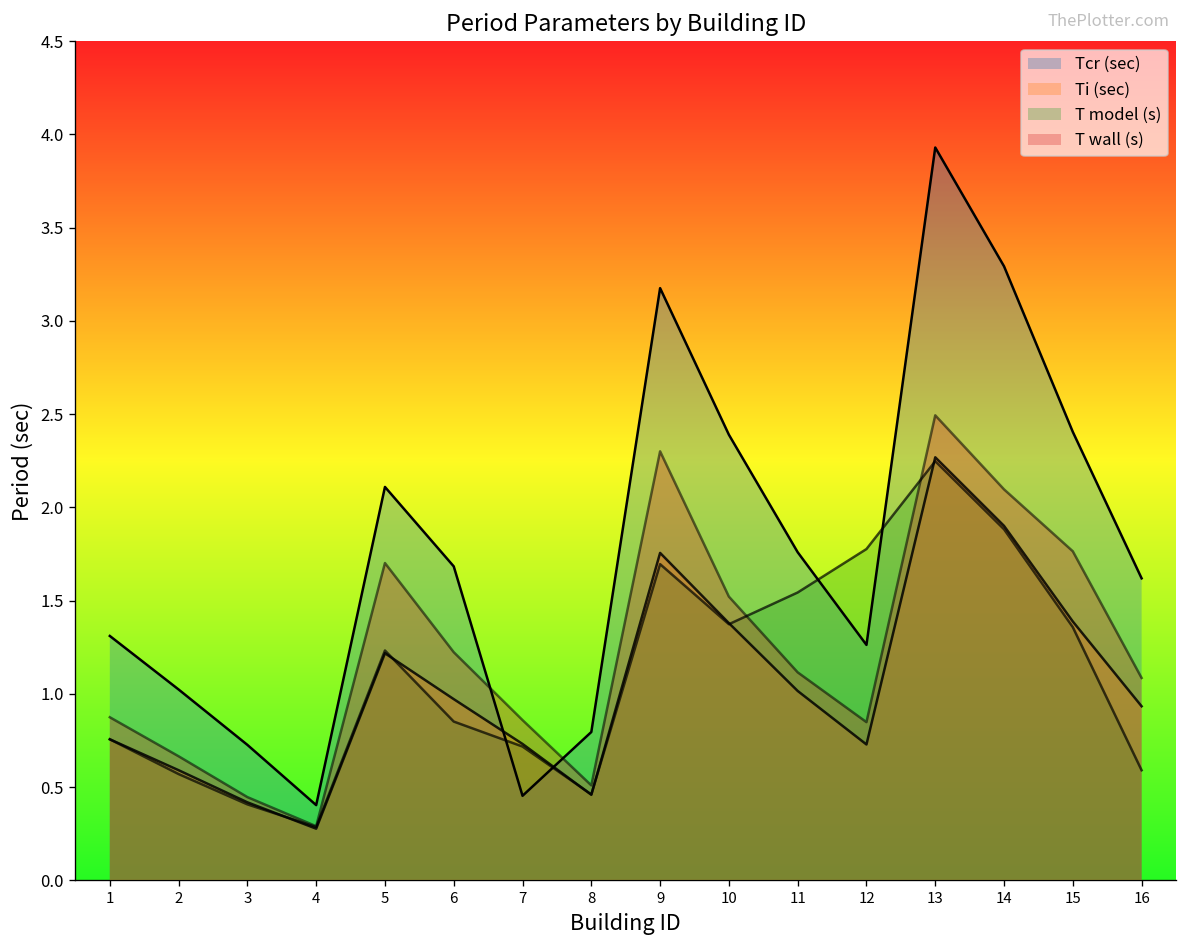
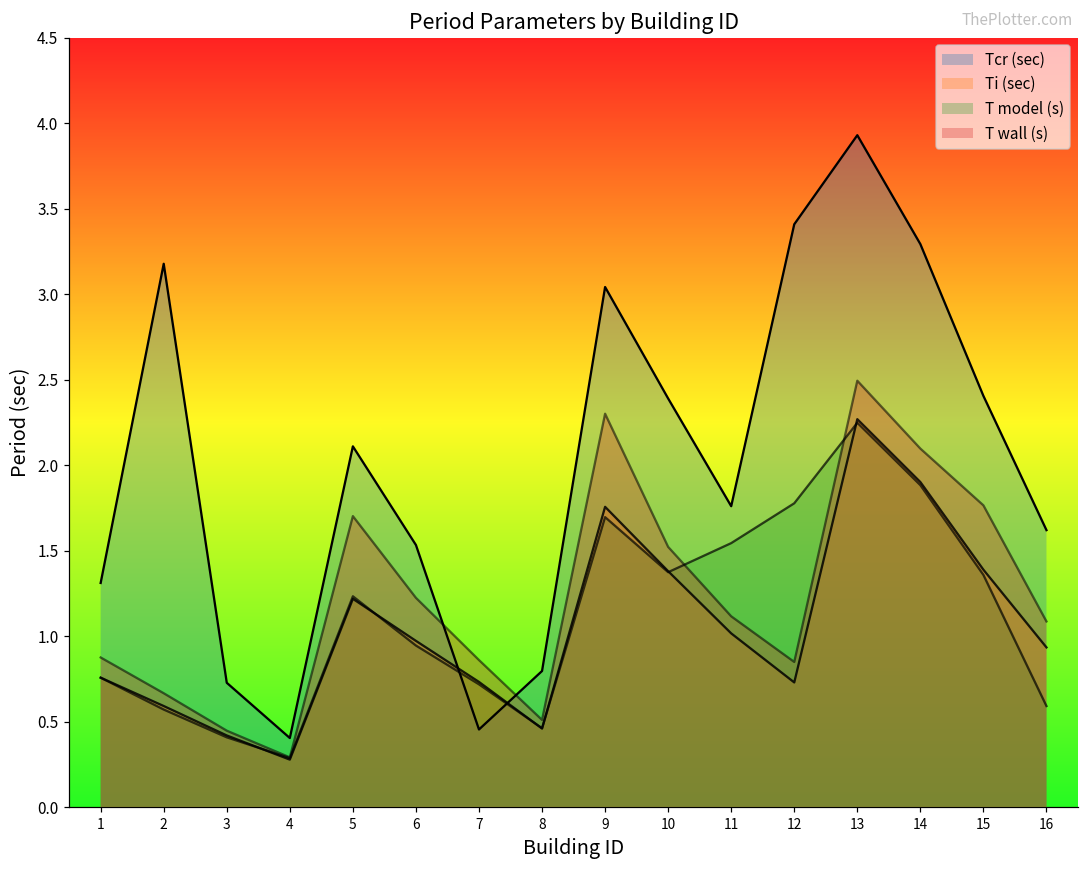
Tcr (sec), 2: 1.02 -> 3.18
Tcr (sec), 6: 1.68 -> 1.53
T model (s), 6: 0.85 -> 0.95
Tcr (sec), 9: 3.18 -> 3.04
Tcr (sec), 12: 1.26 -> 3.41
